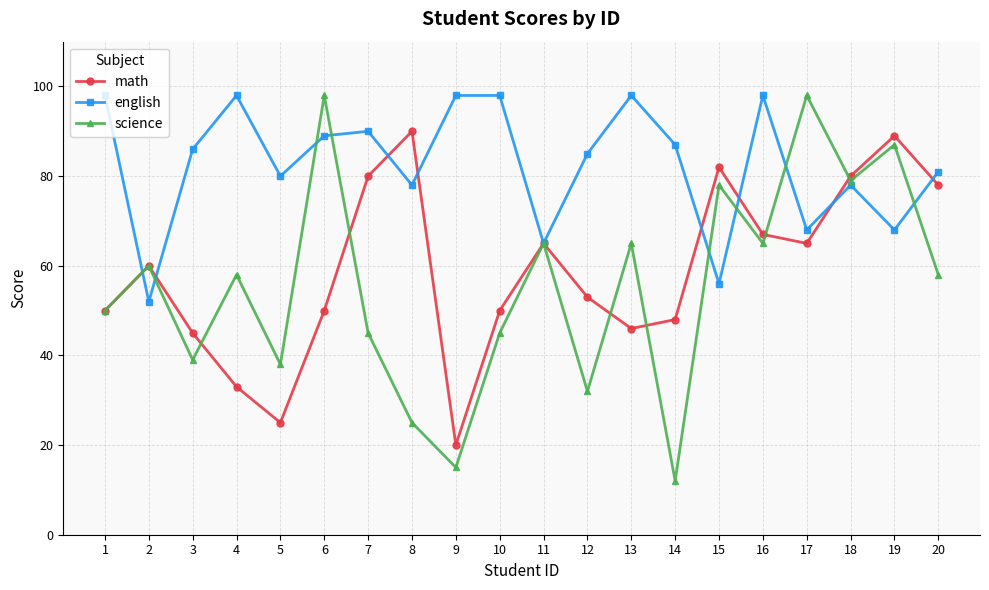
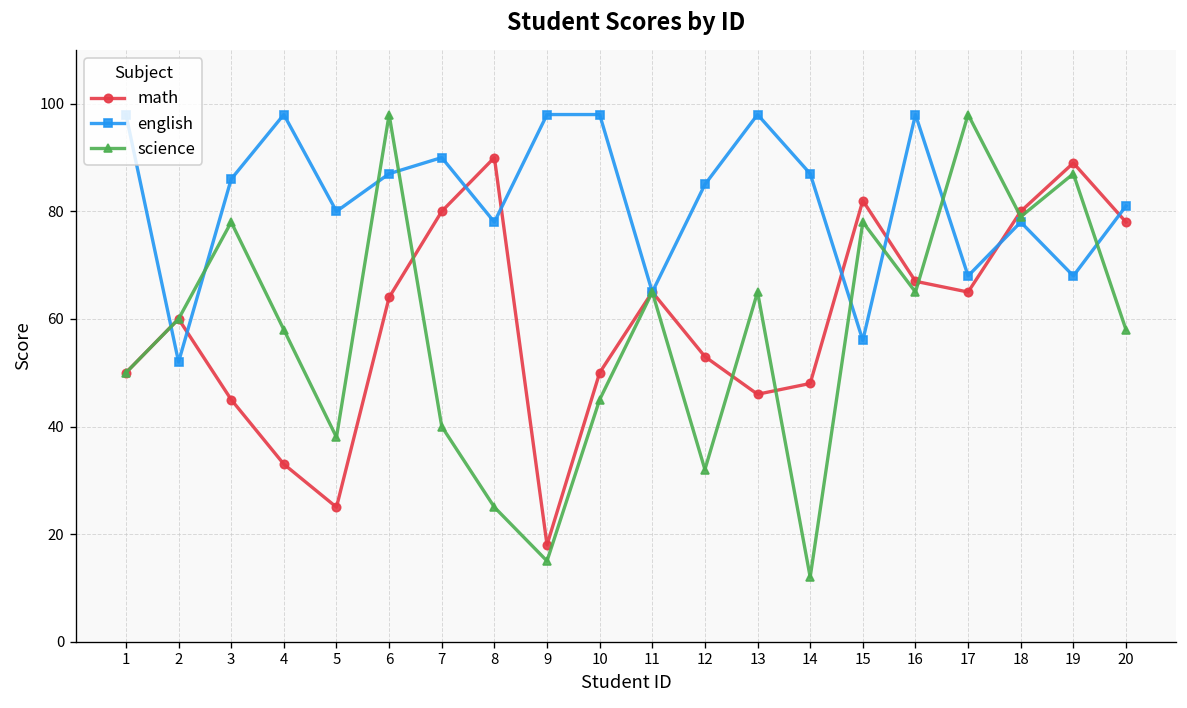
science, 3: 39 -> 78
math, 6: 50 -> 64
english, 6: 89 -> 87
science, 7: 45 -> 40
math, 9: 20 -> 18
